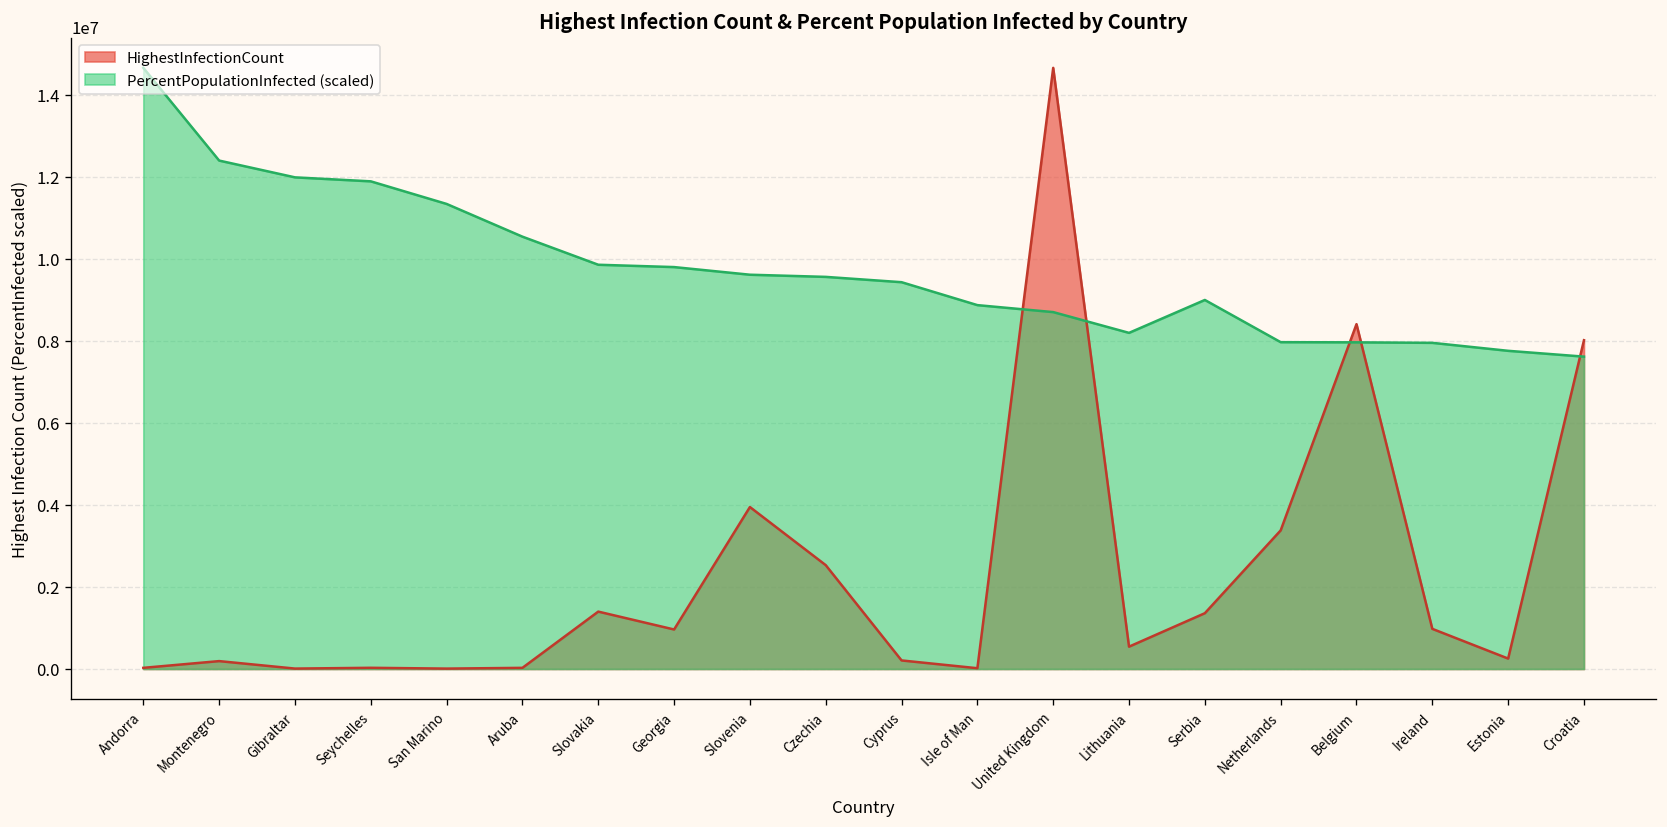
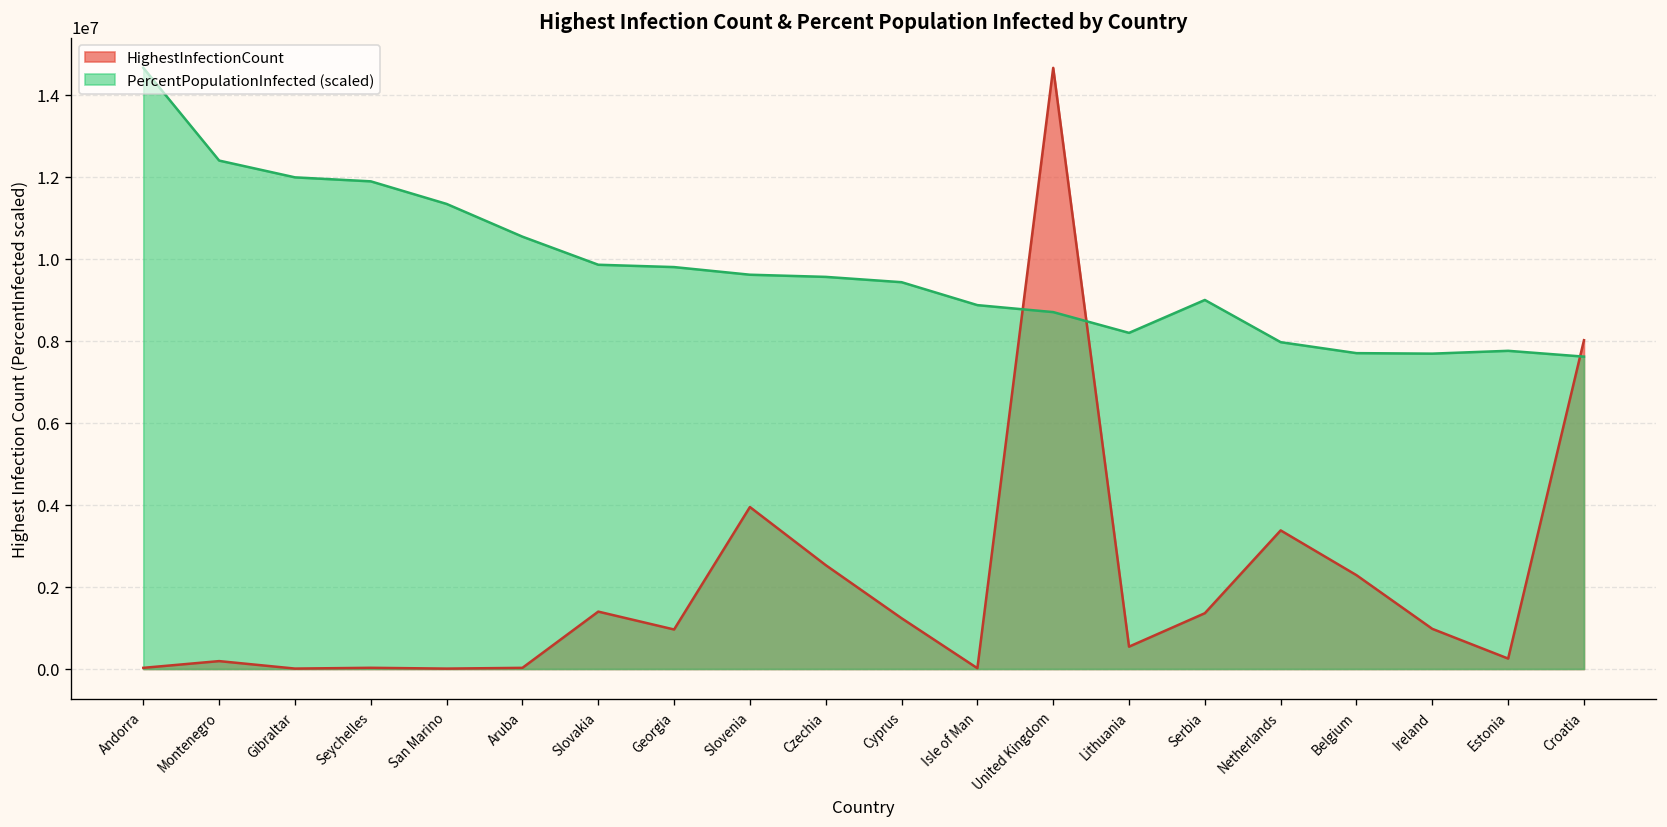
HighestInfectionCount, Cyprus: 200000 -> 1200000
HighestInfectionCount, Belgium: 8400000 -> 2300000
PercentPopulationInfected (scaled), Belgium: 8000000 -> 7700000
PercentPopulationInfected (scaled), Ireland: 7900000 -> 7700000
